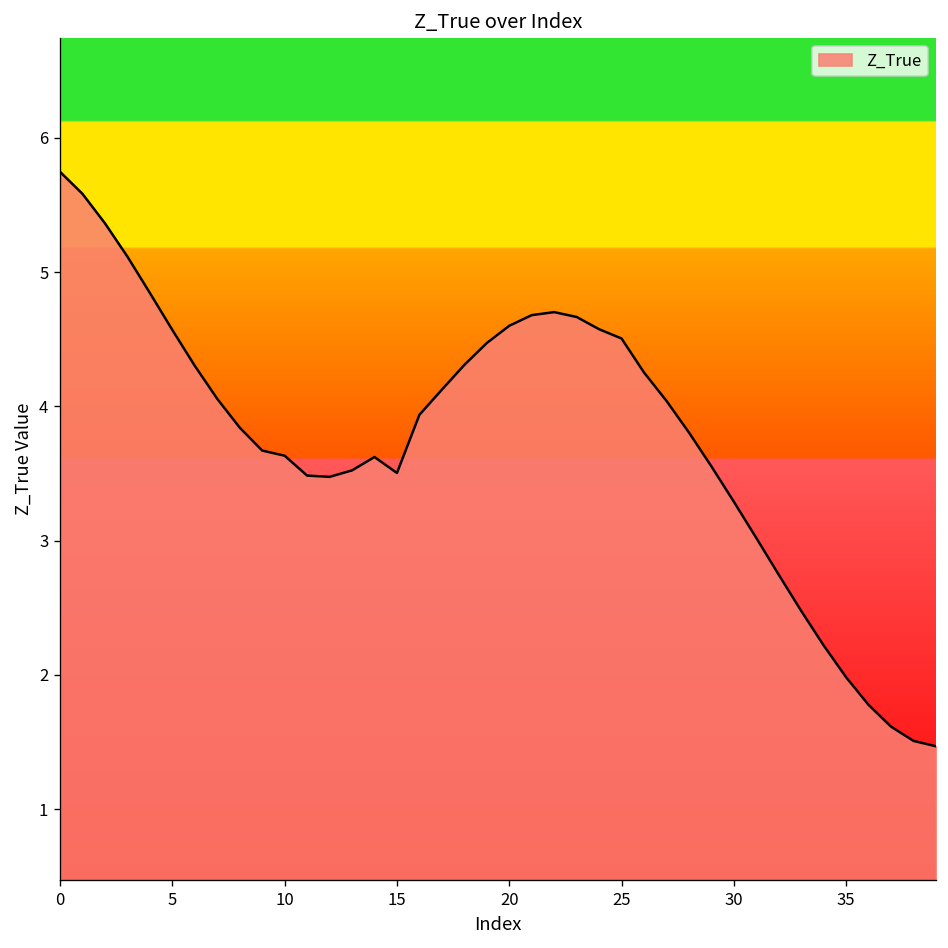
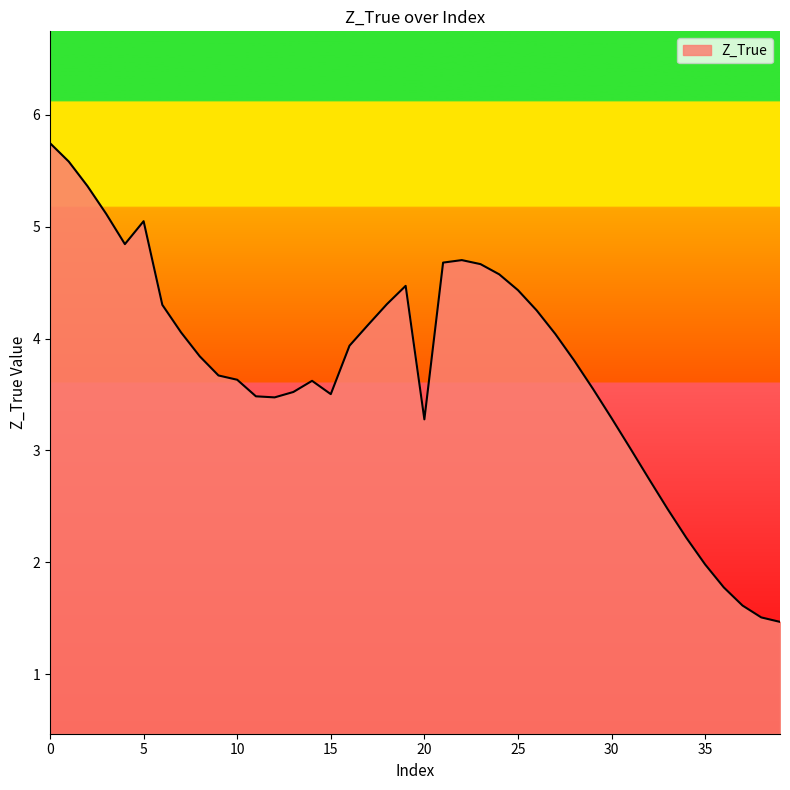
5: 4.57 -> 5.05
20: 4.60 -> 3.28
25: 4.51 -> 4.43
